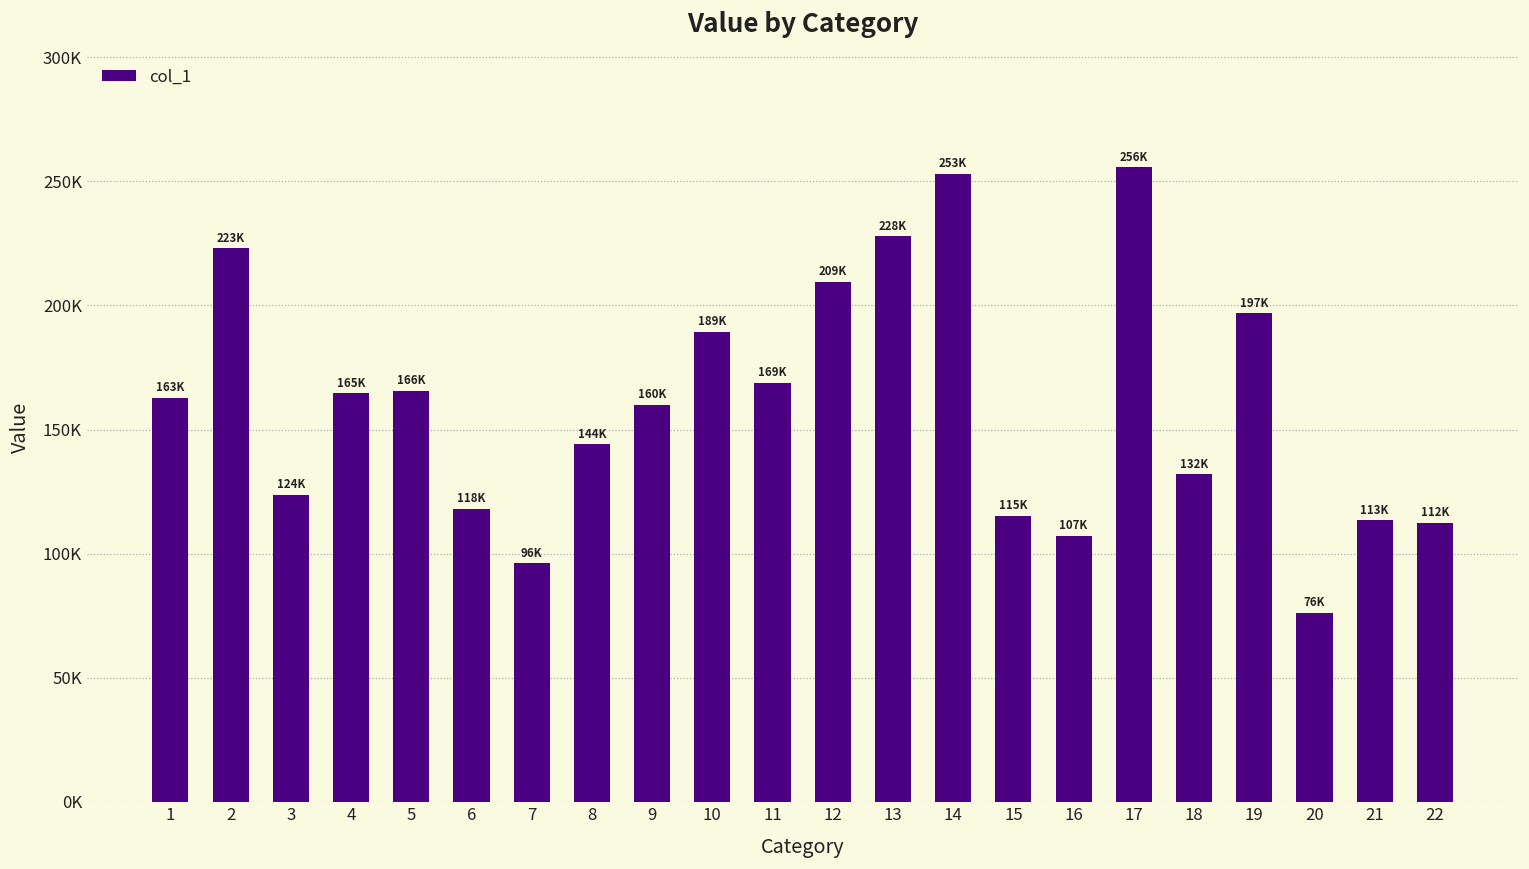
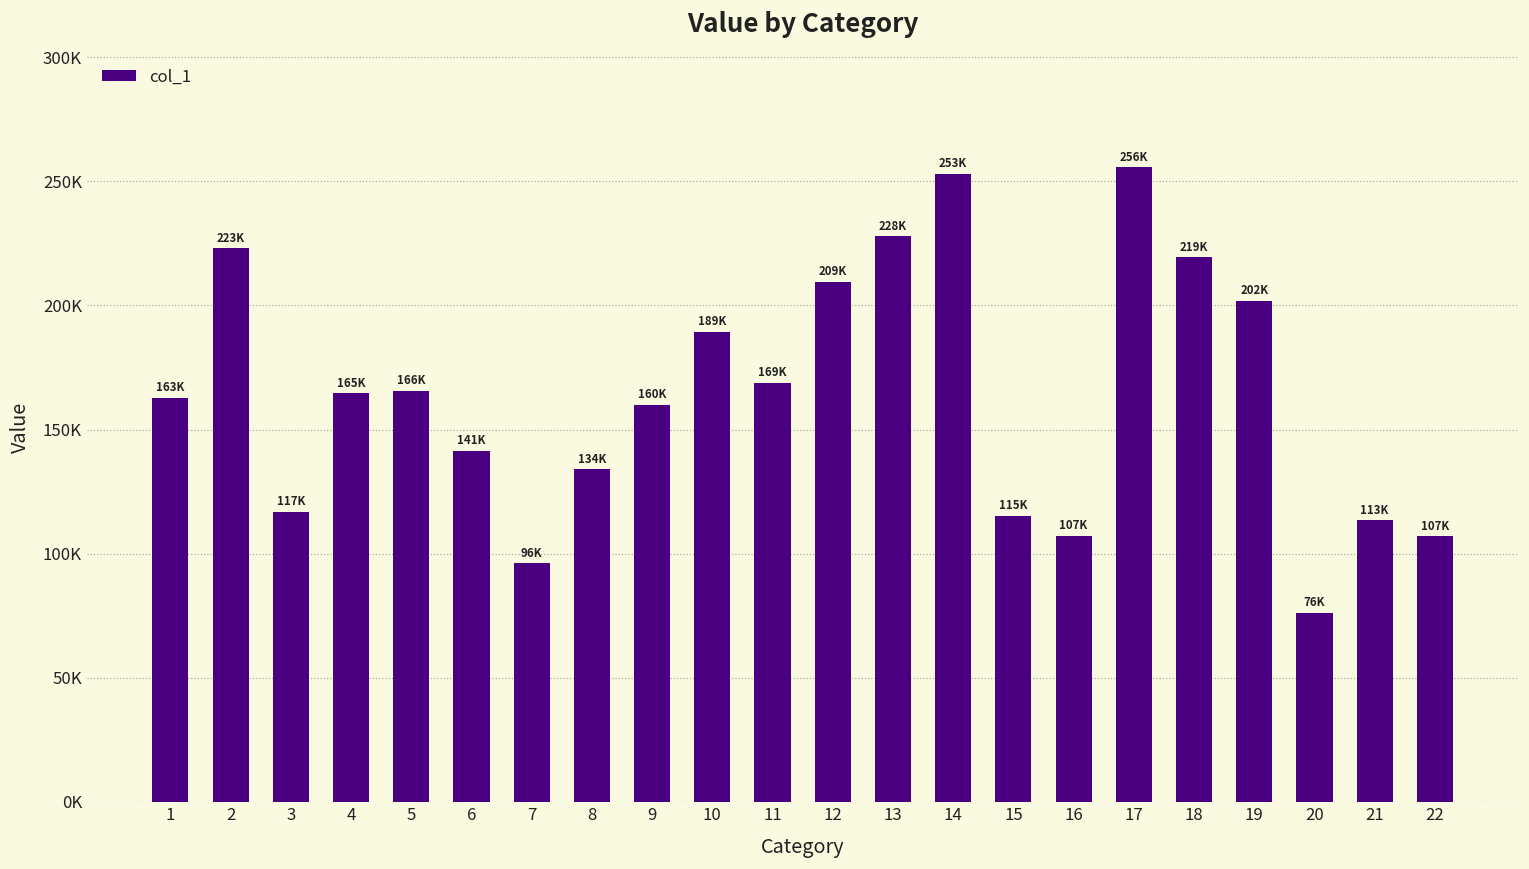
3: 124K -> 117K
6: 118K -> 141K
8: 144K -> 134K
18: 132K -> 219K
19: 197K -> 202K
22: 112K -> 107K
